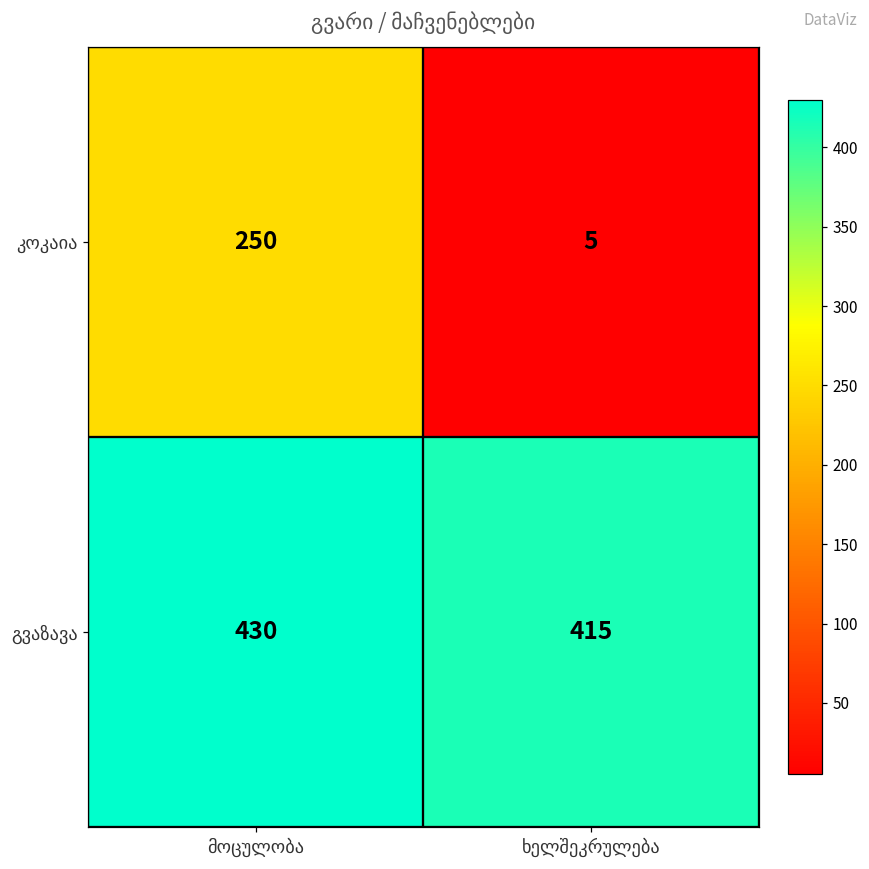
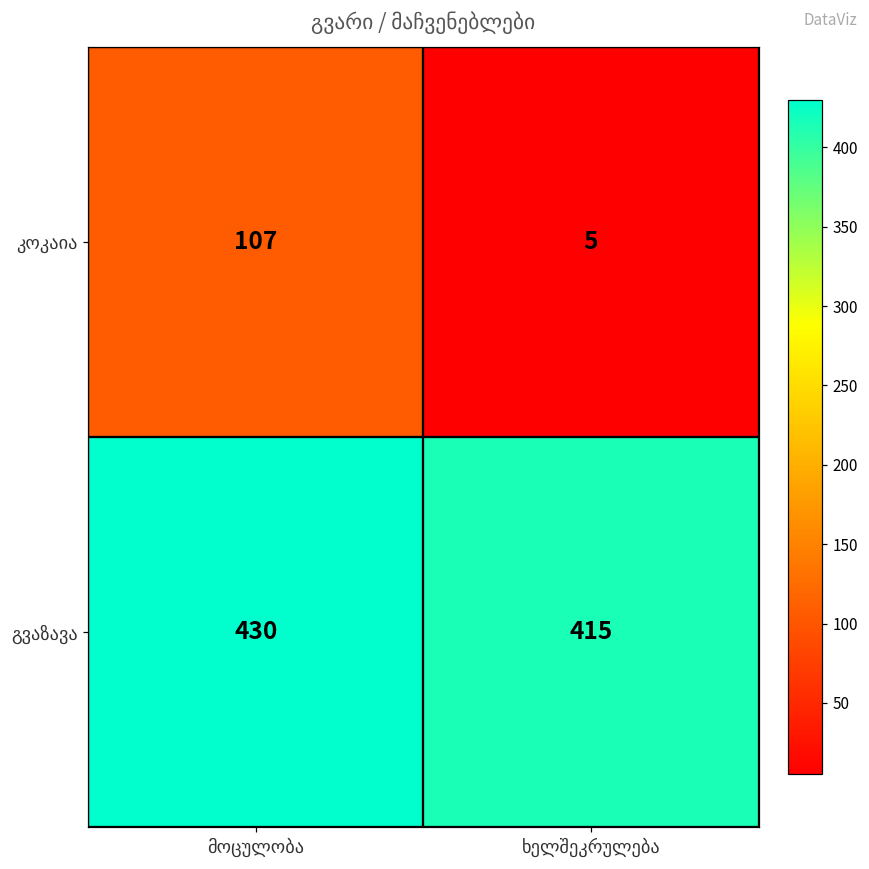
კოკაია, მოცულობა: 250 -> 107
